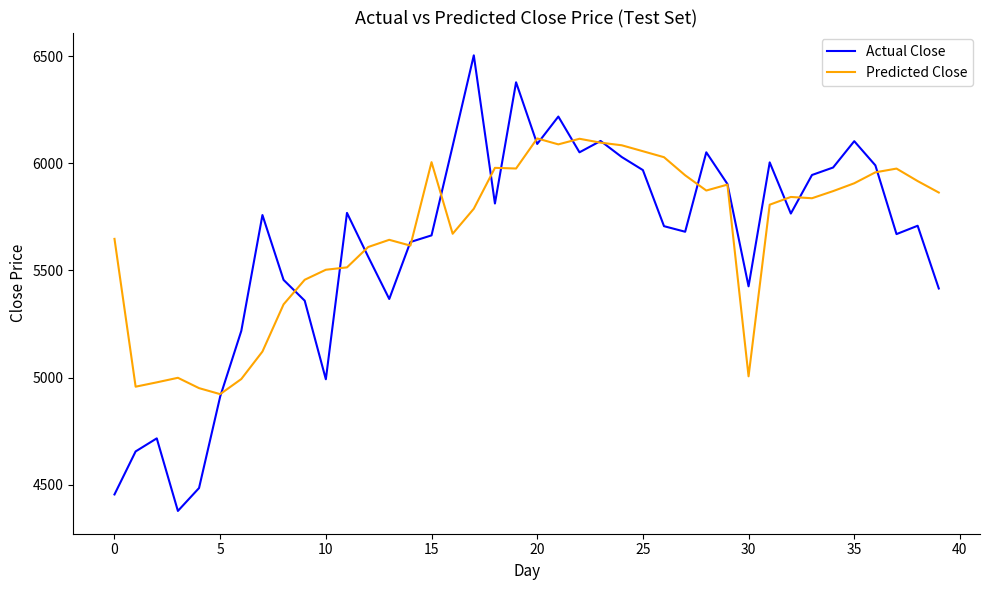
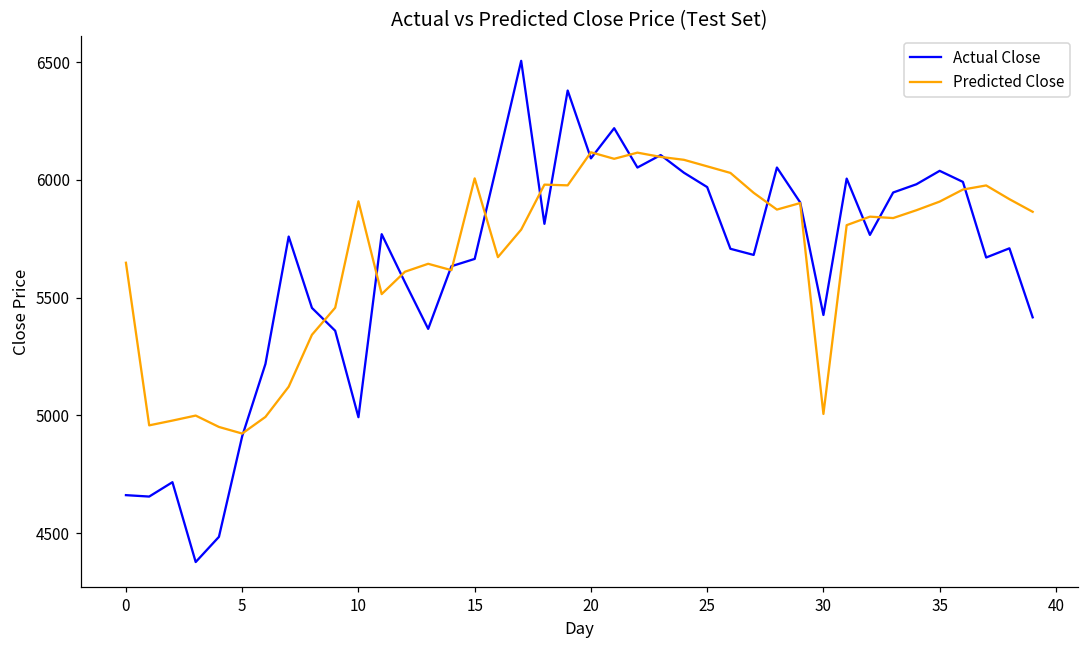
Actual Close, 0: 4450 -> 4660
Predicted Close, 10: 5500 -> 5910
Actual Close, 35: 6100 -> 6040
